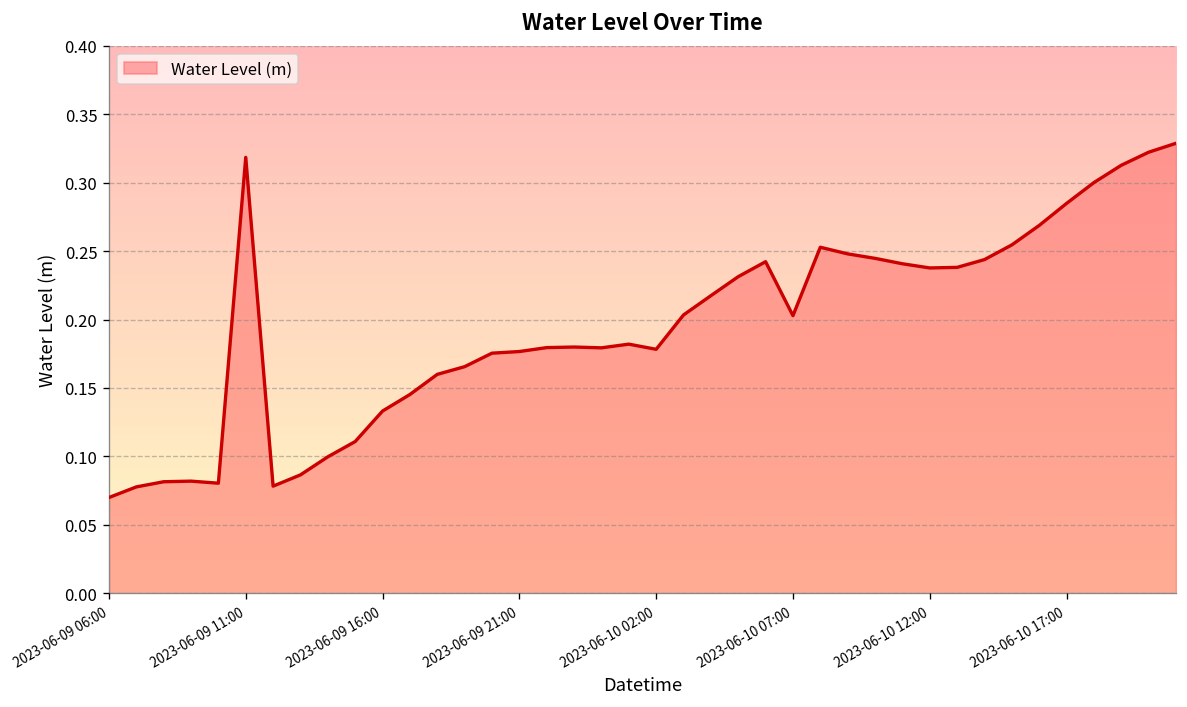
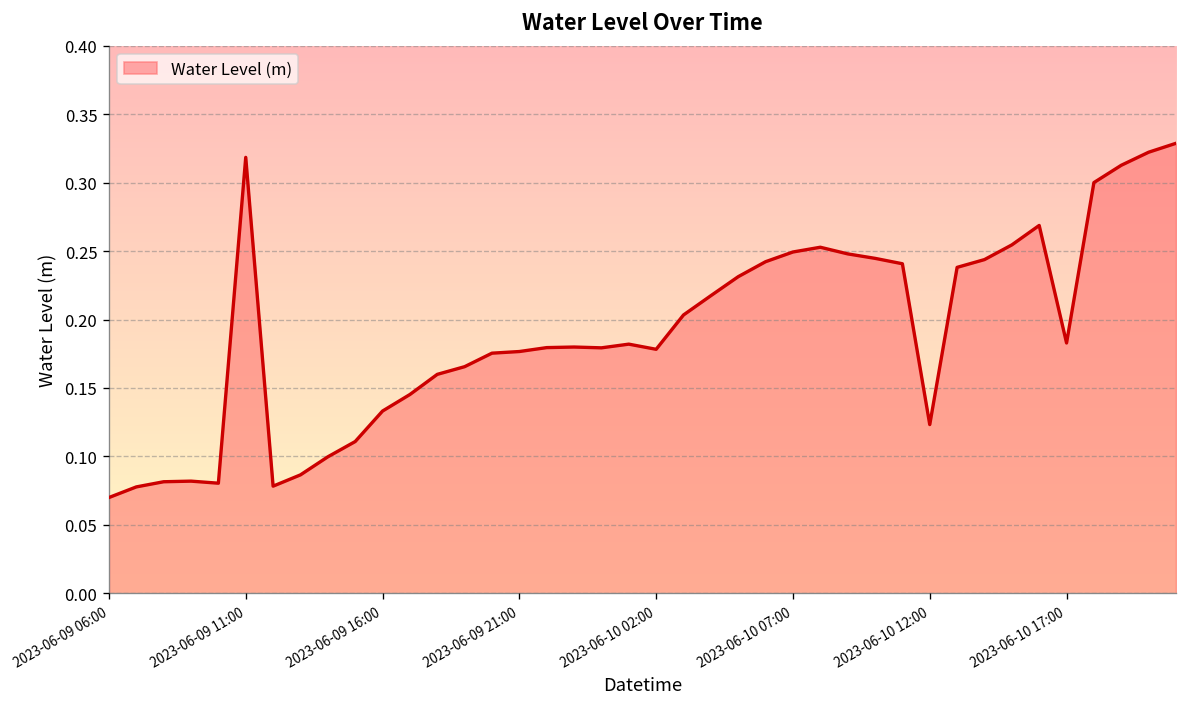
2023-06-10 07:00: 0.203 -> 0.249
2023-06-10 12:00: 0.238 -> 0.123
2023-06-10 17:00: 0.285 -> 0.183
